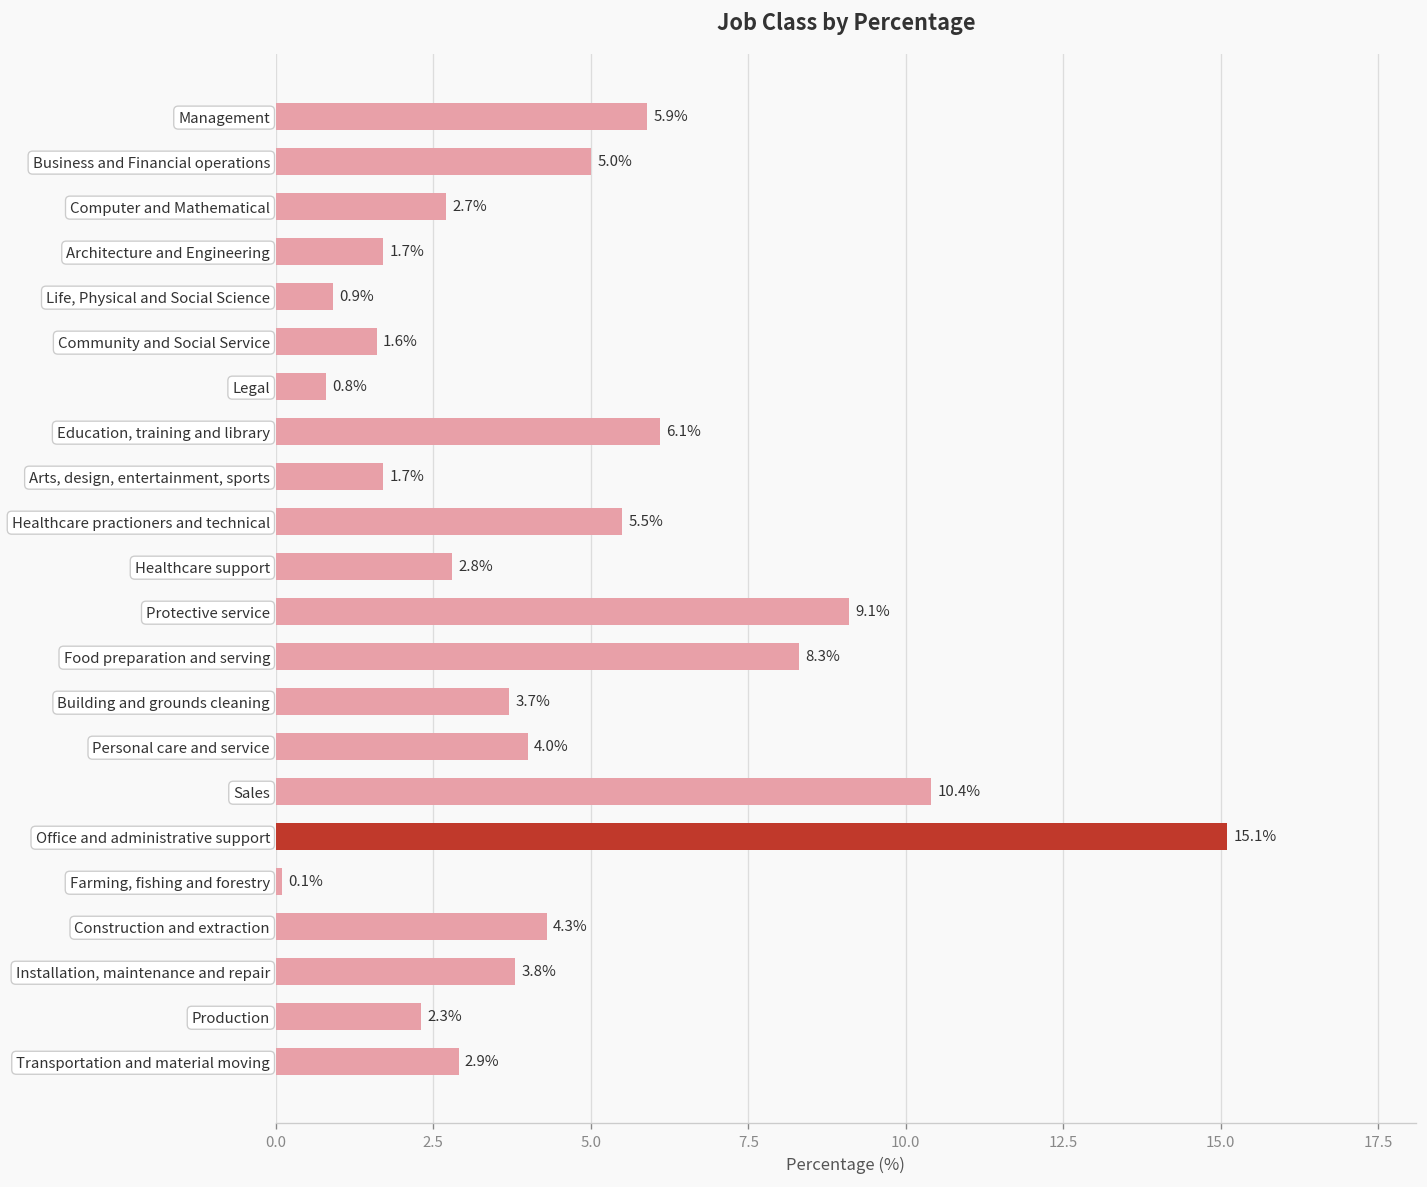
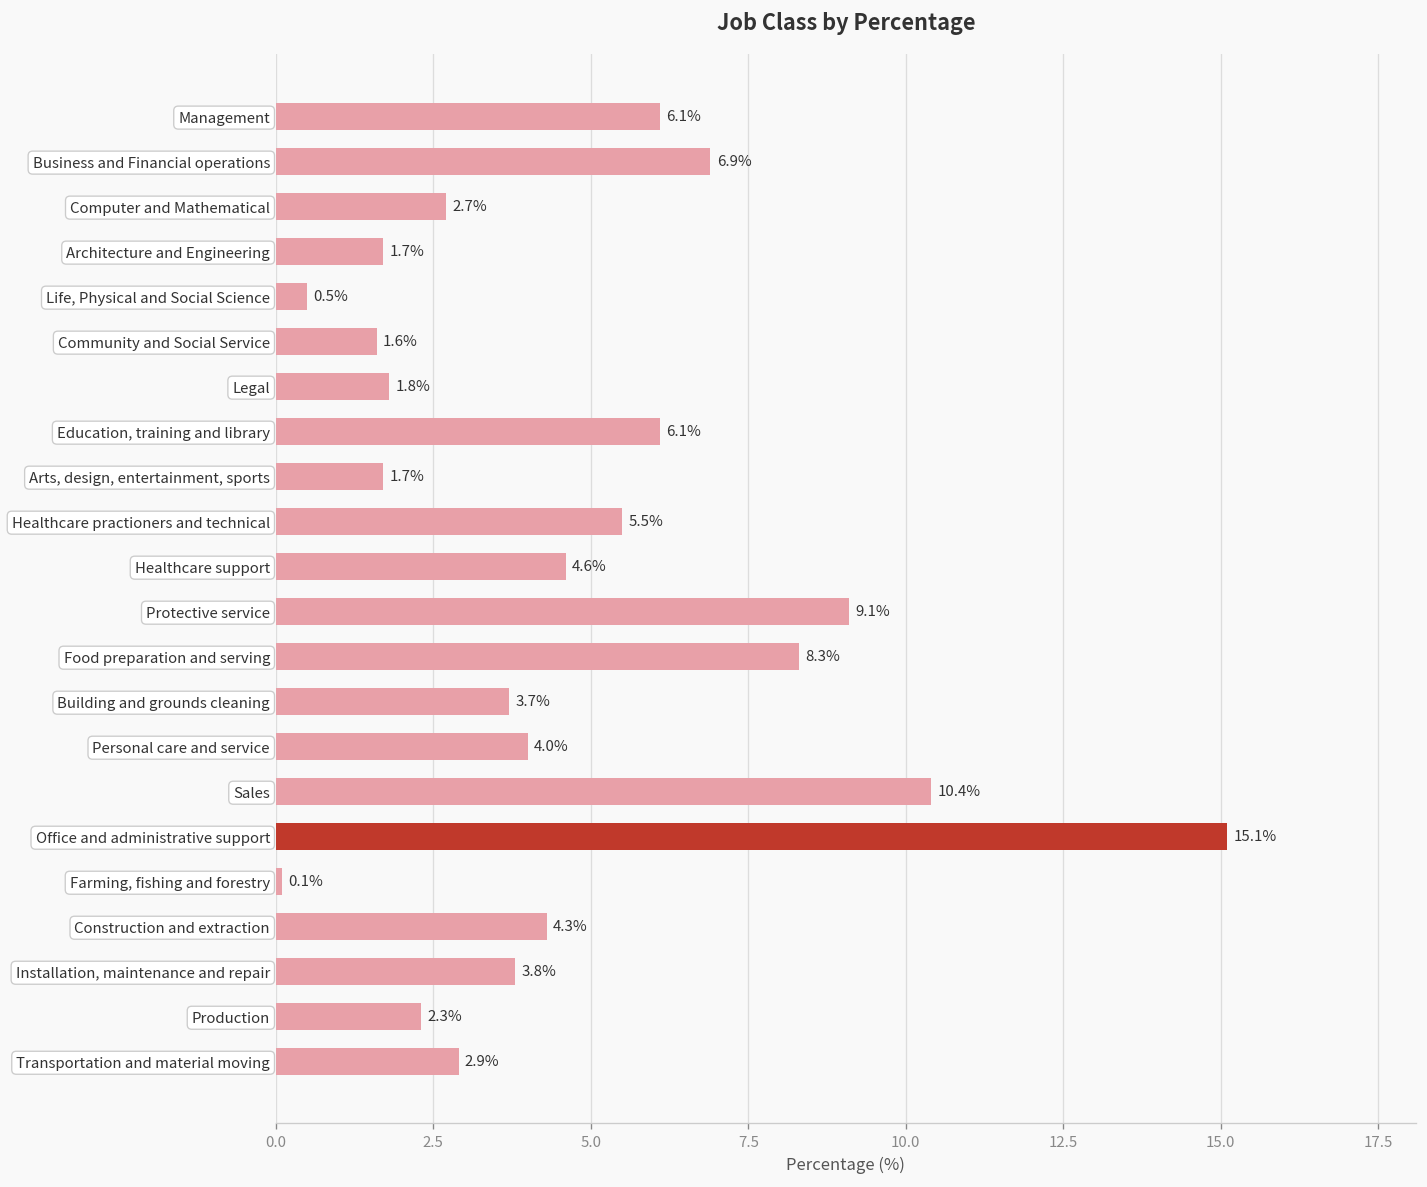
Management: 5.9% -> 6.1%
Business and Financial operations: 5.0% -> 6.9%
Life, Physical and Social Science: 0.9% -> 0.5%
Legal: 0.8% -> 1.8%
Healthcare support: 2.8% -> 4.6%
